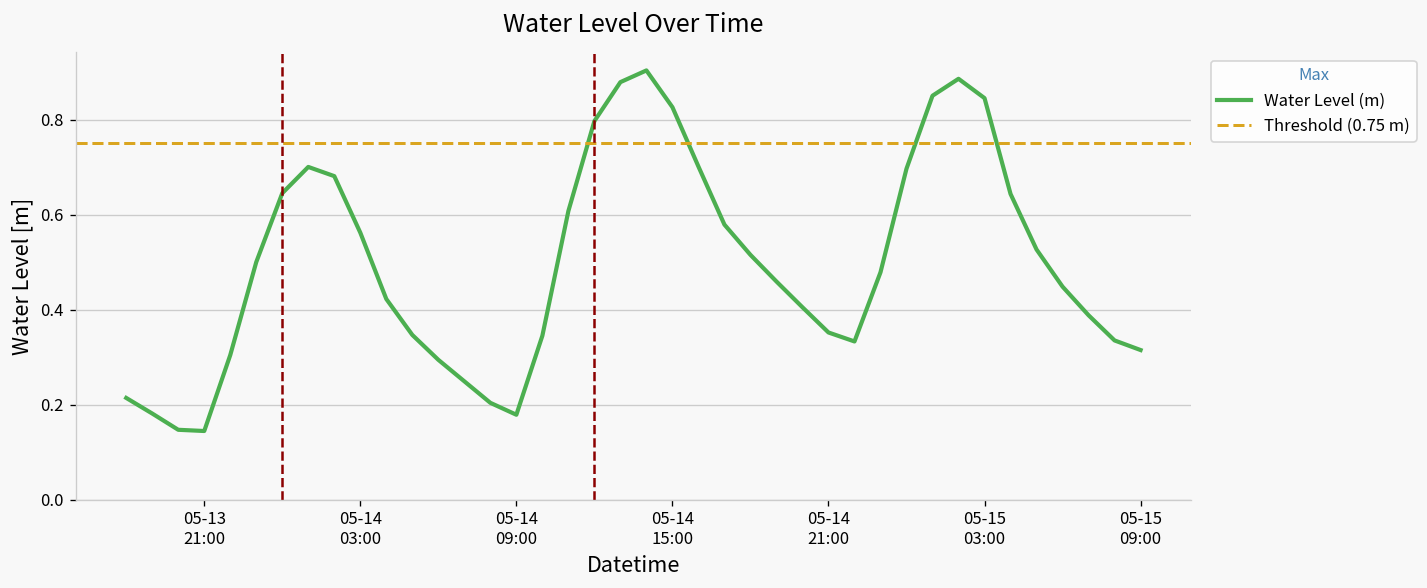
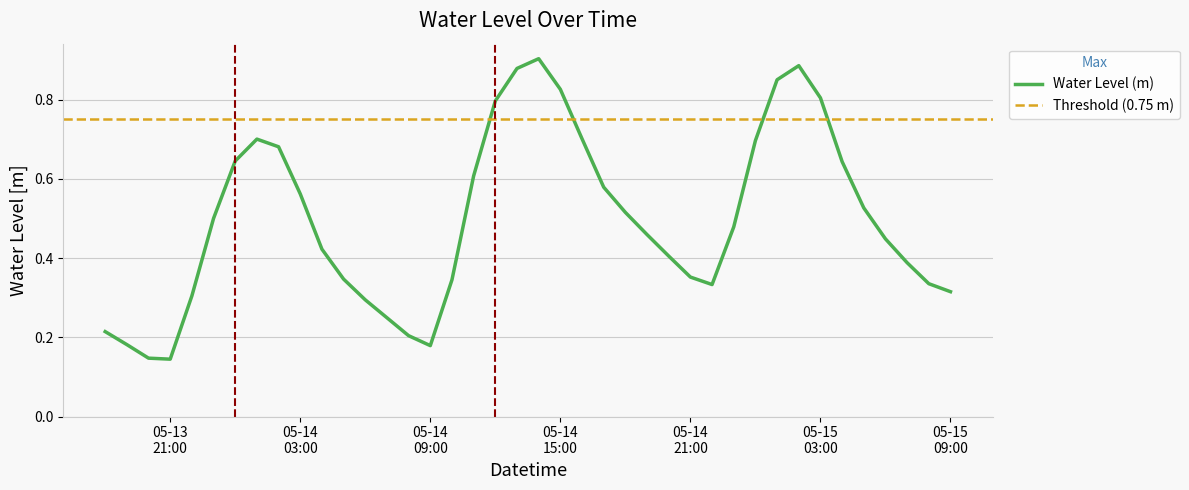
05-15 03:00: 0.85 -> 0.80
